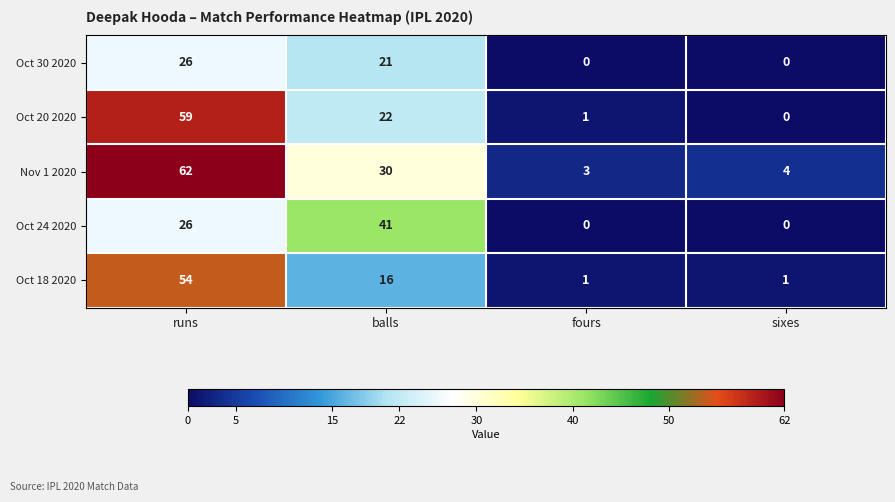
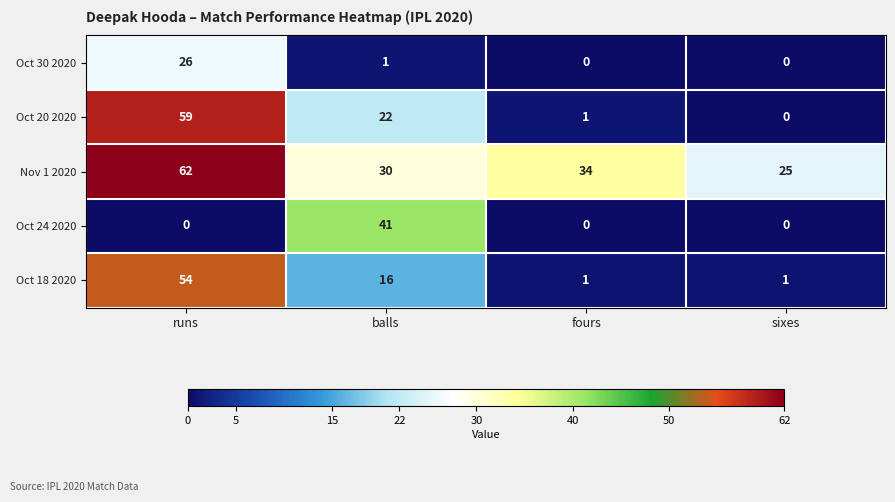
Oct 30 2020, balls: 21 -> 1
Nov 1 2020, fours: 3 -> 34
Nov 1 2020, sixes: 4 -> 25
Oct 24 2020, runs: 26 -> 0
